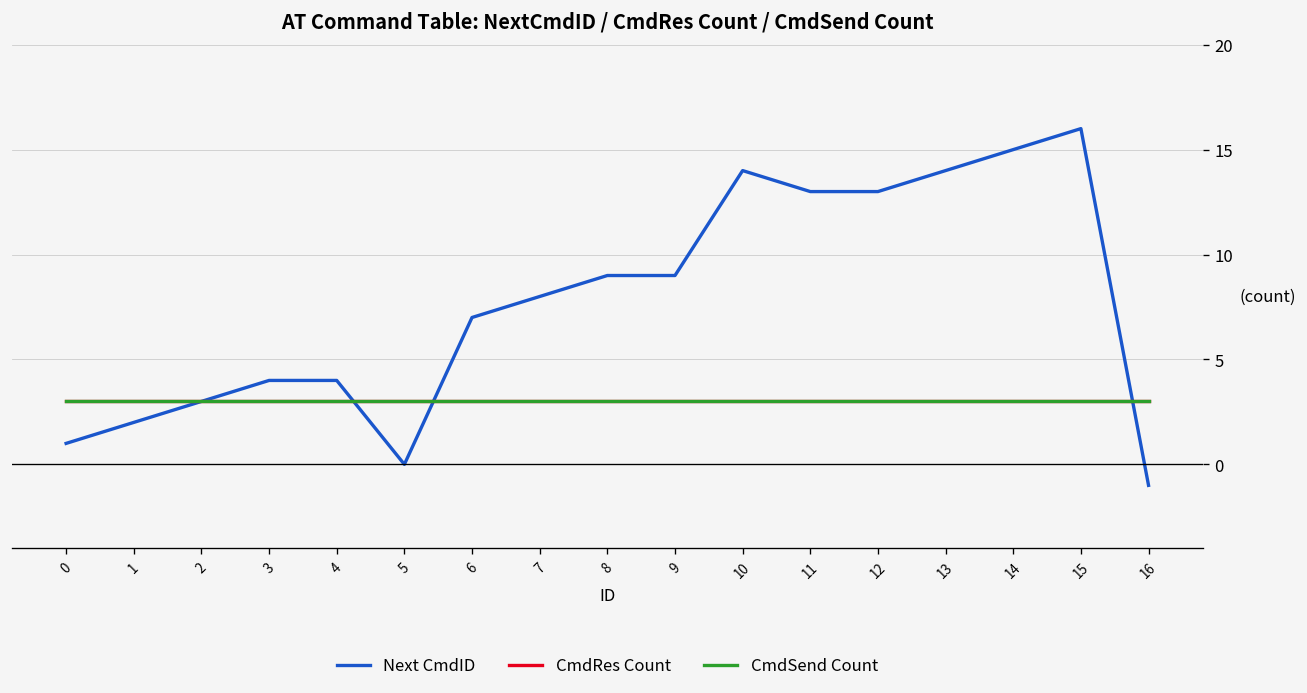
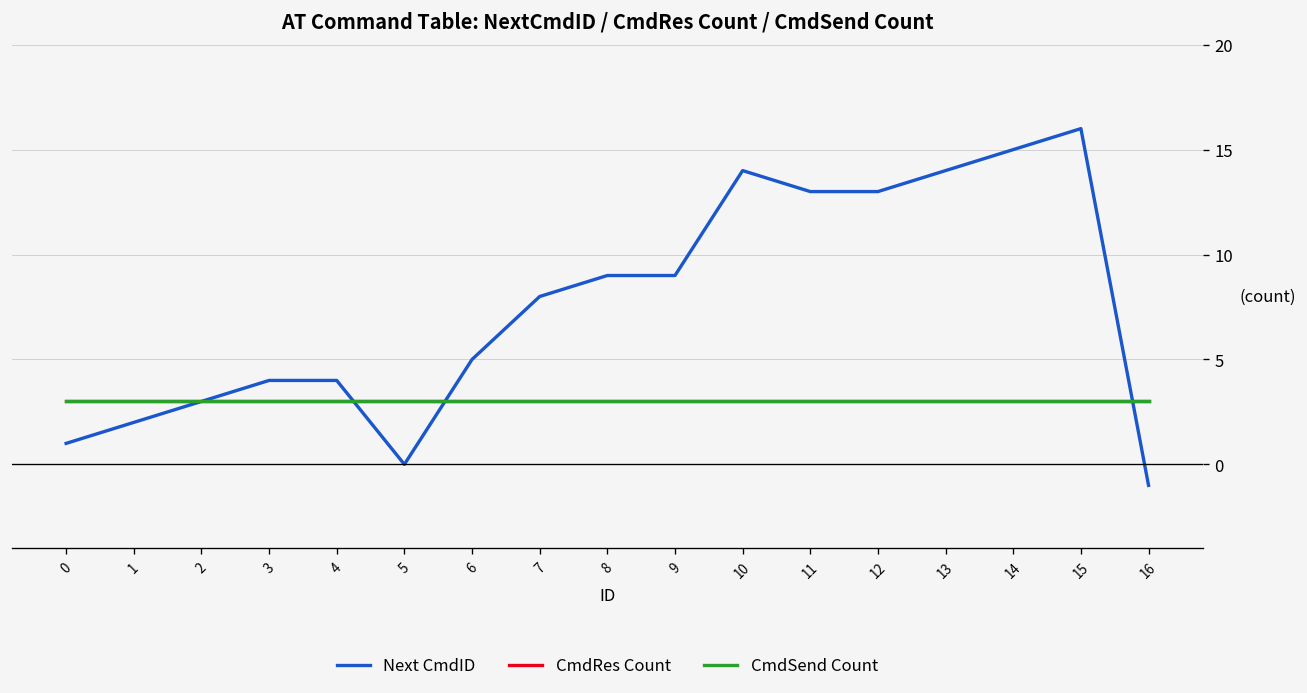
Next CmdID, 6: 7 -> 5
